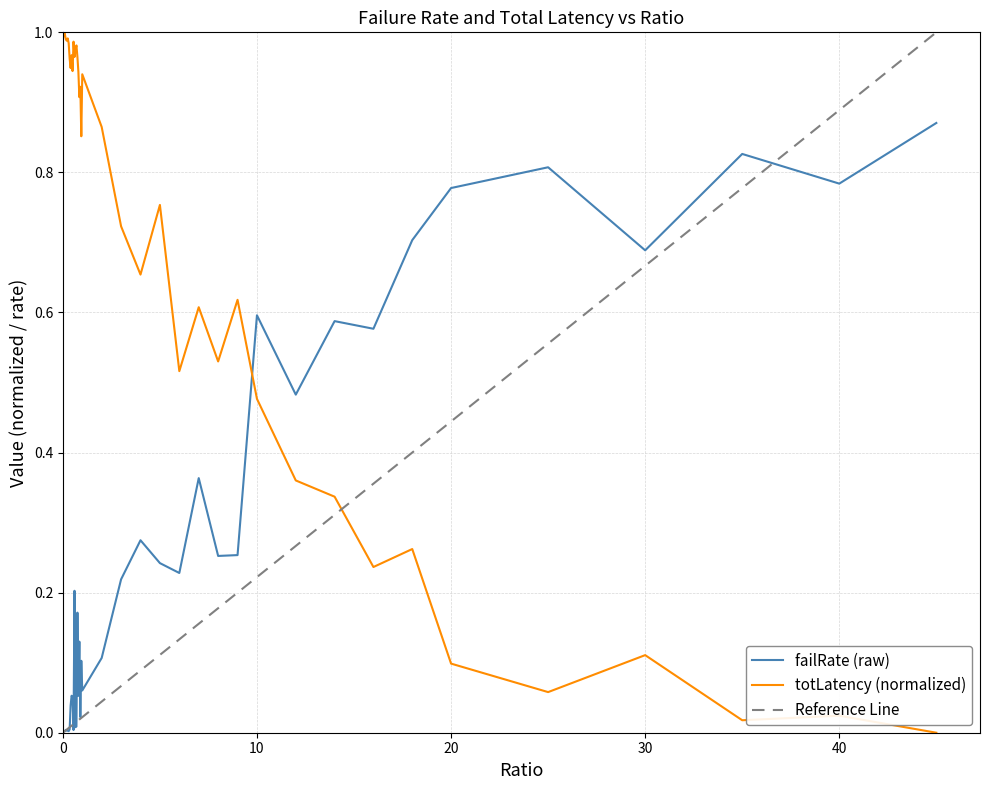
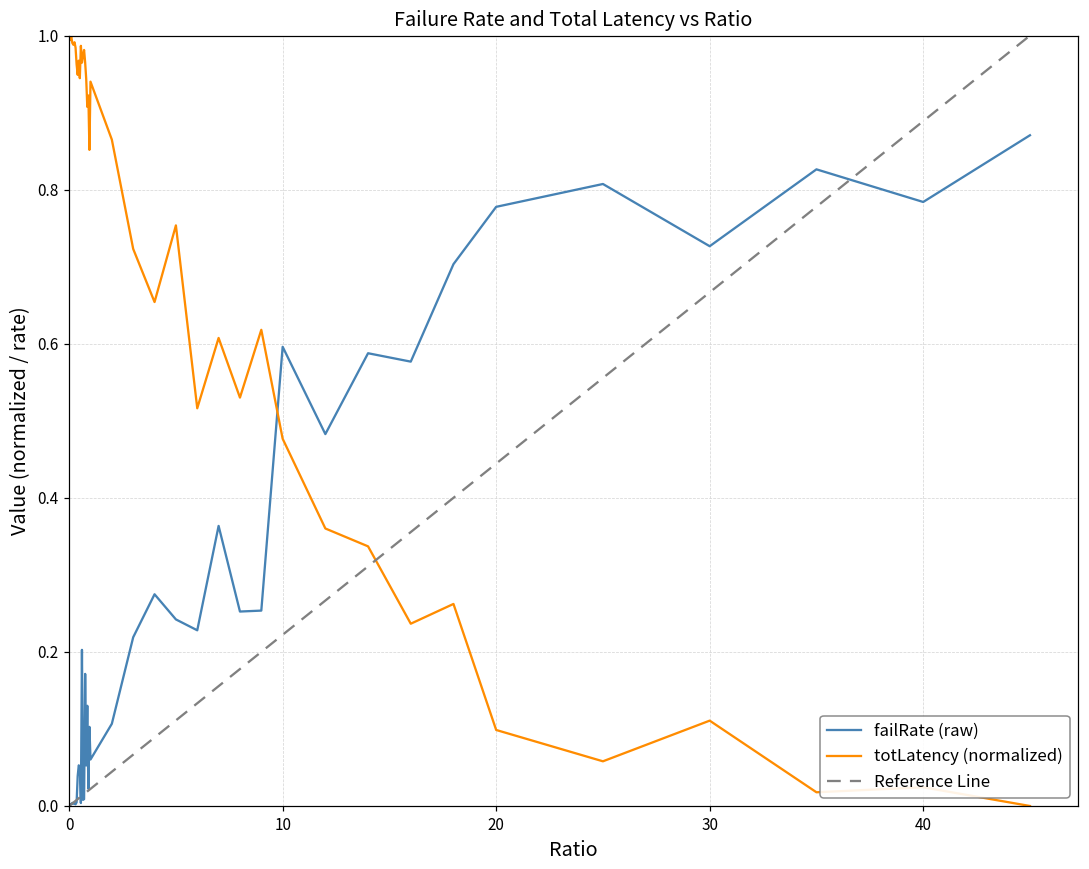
failRate (raw), 30: 0.69 -> 0.73
